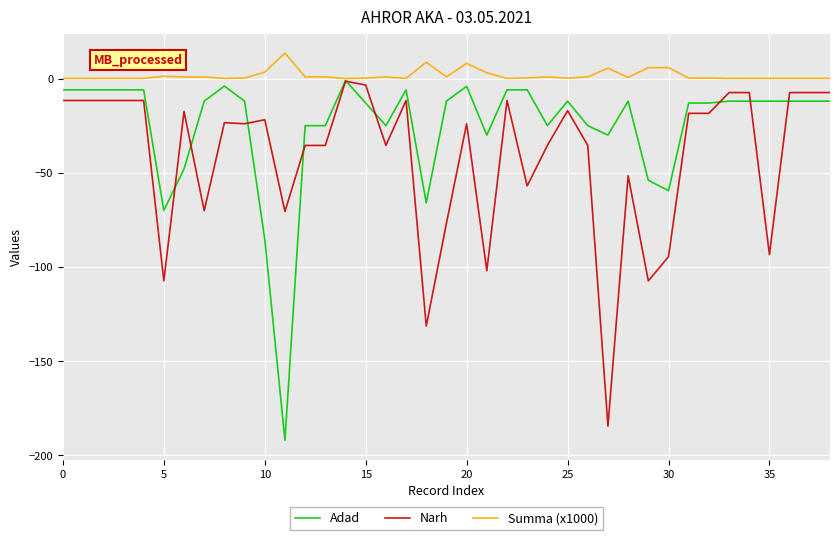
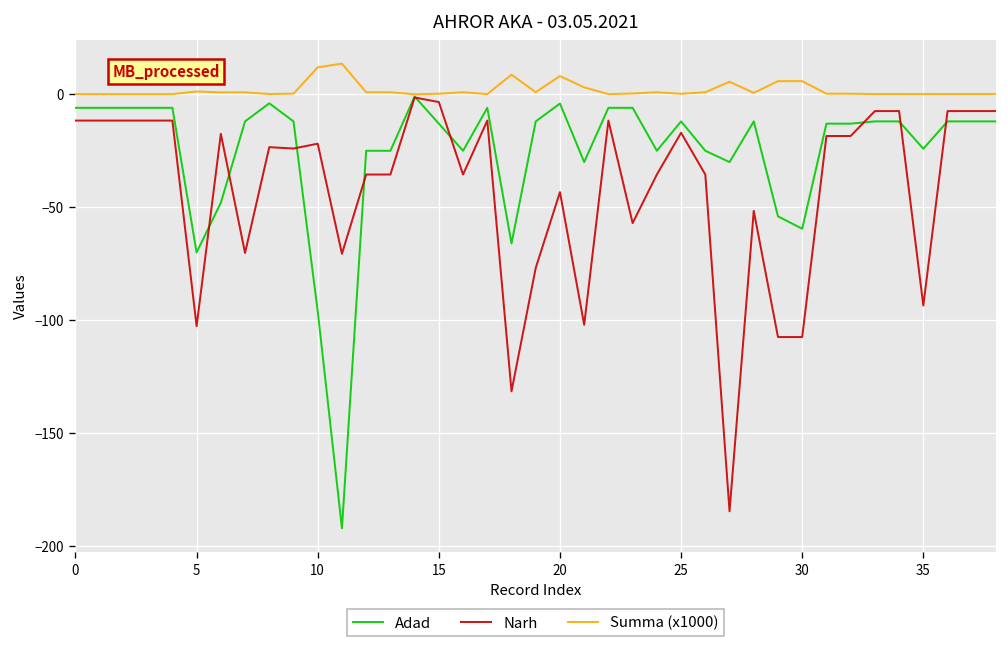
Narh, 5: -107 -> -103
Adad, 10: -85 -> -96
Summa (x1000), 10: 3 -> 12
Narh, 20: -24 -> -43
Narh, 30: -95 -> -107
Adad, 35: -12 -> -24
